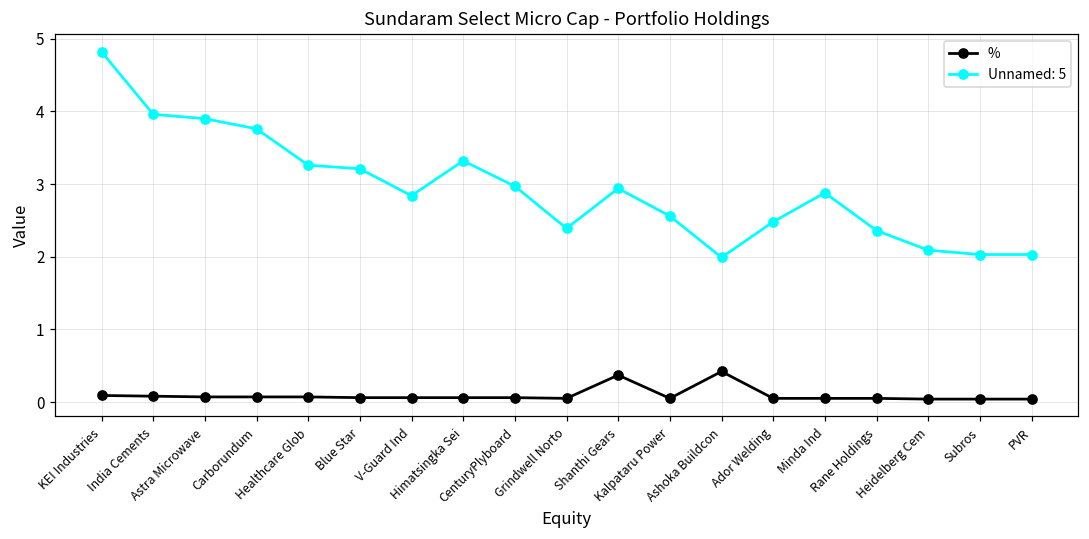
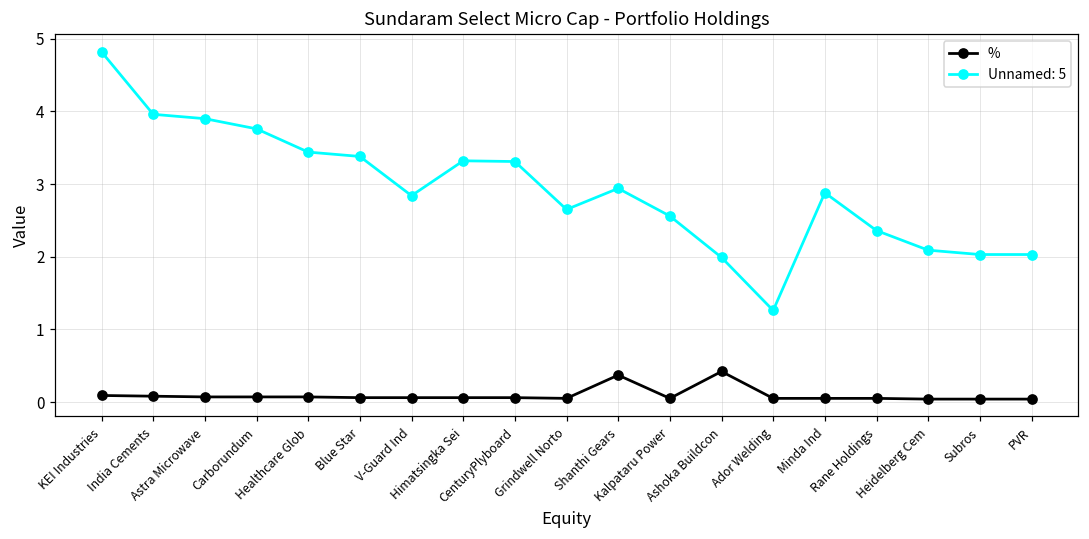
Unnamed: 5, Healthcare Glob: 3.3 -> 3.4
Unnamed: 5, Blue Star: 3.2 -> 3.4
Unnamed: 5, CenturyPlyboard: 3.0 -> 3.3
Unnamed: 5, Grindwell Norto: 2.4 -> 2.7
Unnamed: 5, Ador Welding: 2.5 -> 1.3
